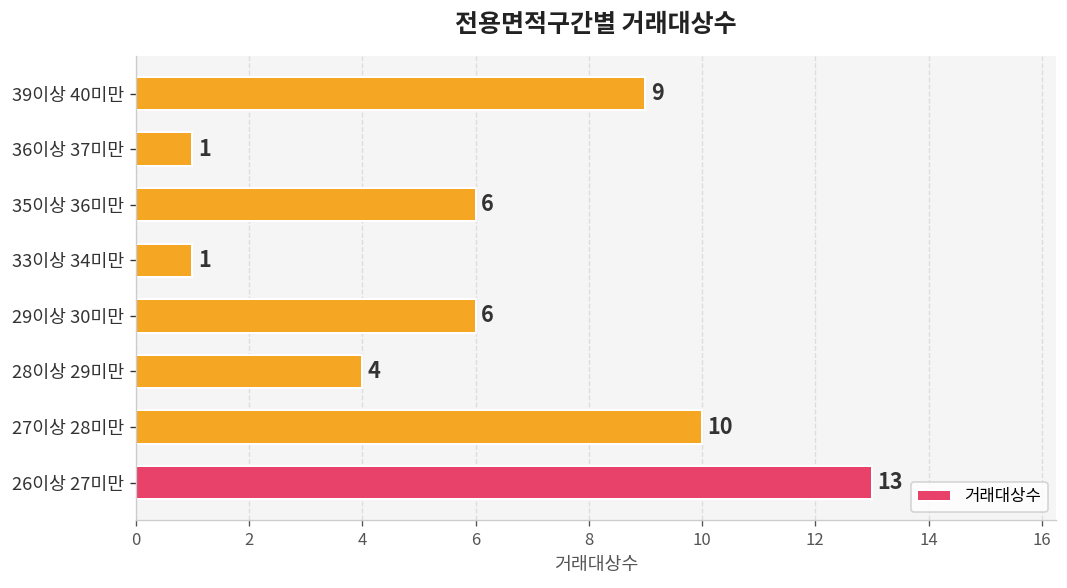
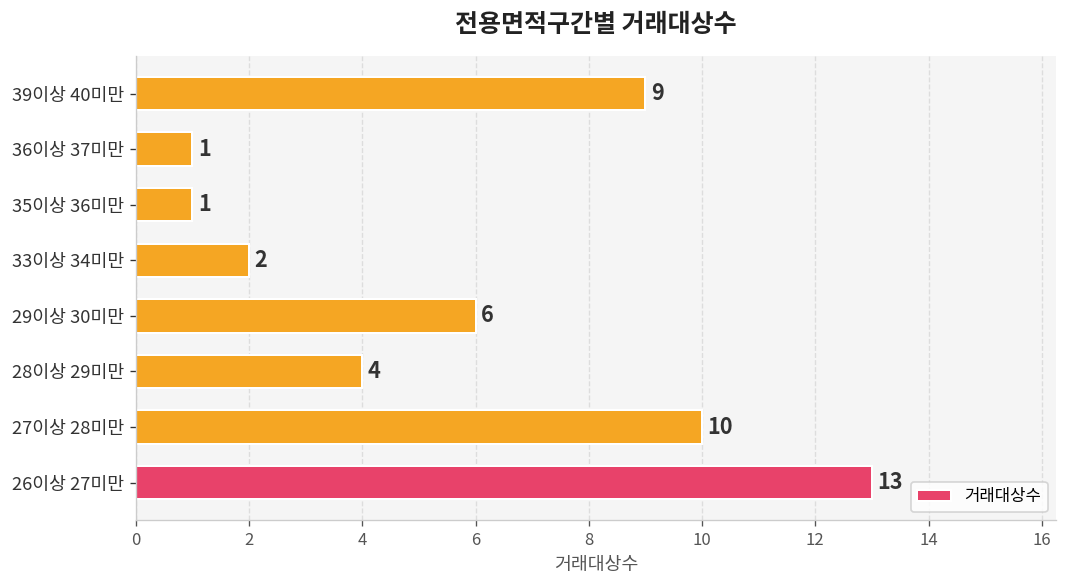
35이상 36미만: 6 -> 1
33이상 34미만: 1 -> 2
